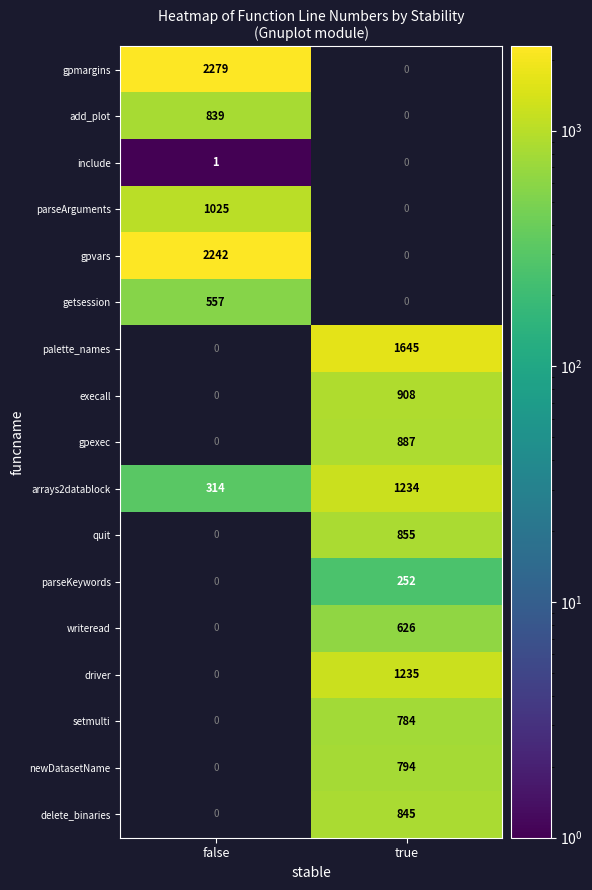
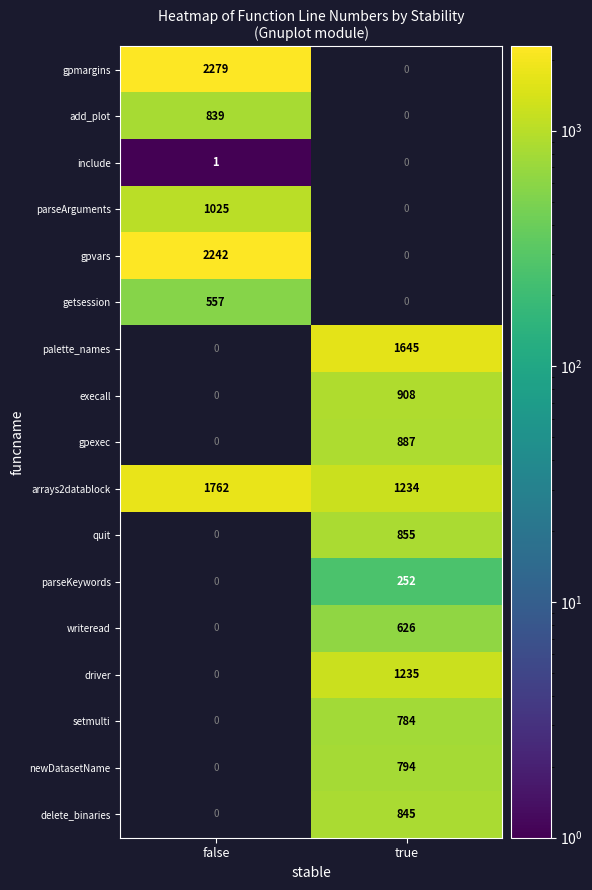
arrays2datablock, false: 314 -> 1762
